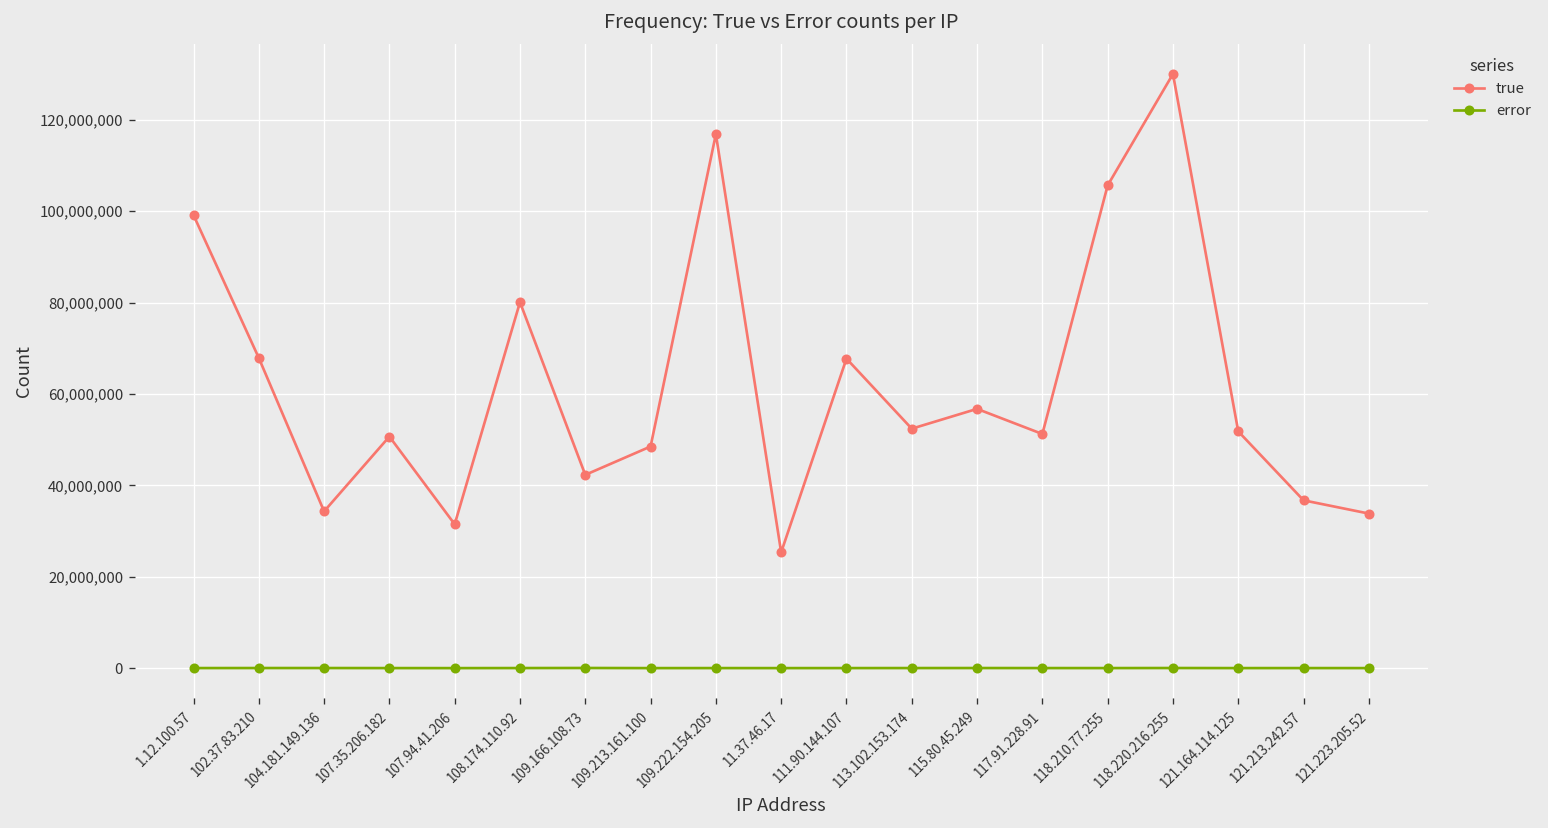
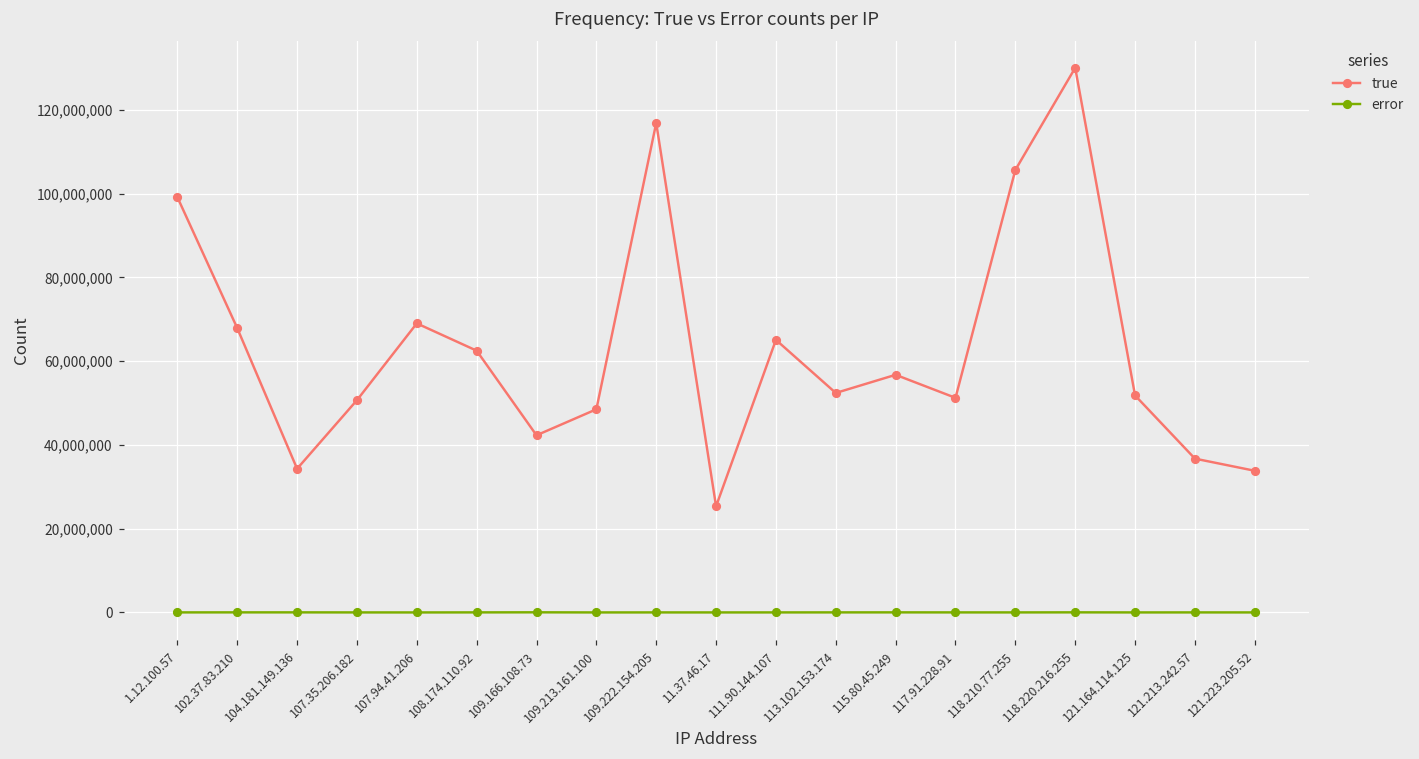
true, 107.94.41.206: 31,000,000 -> 69,000,000
true, 108.174.110.92: 80,000,000 -> 62,000,000
true, 111.90.144.107: 68,000,000 -> 65,000,000
